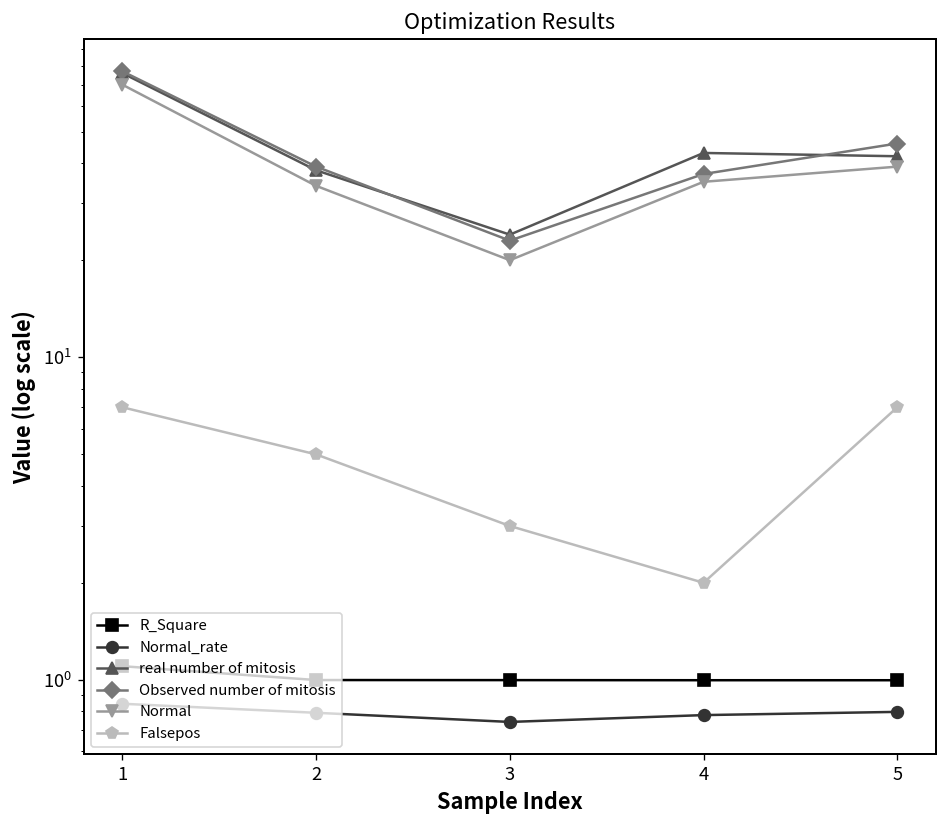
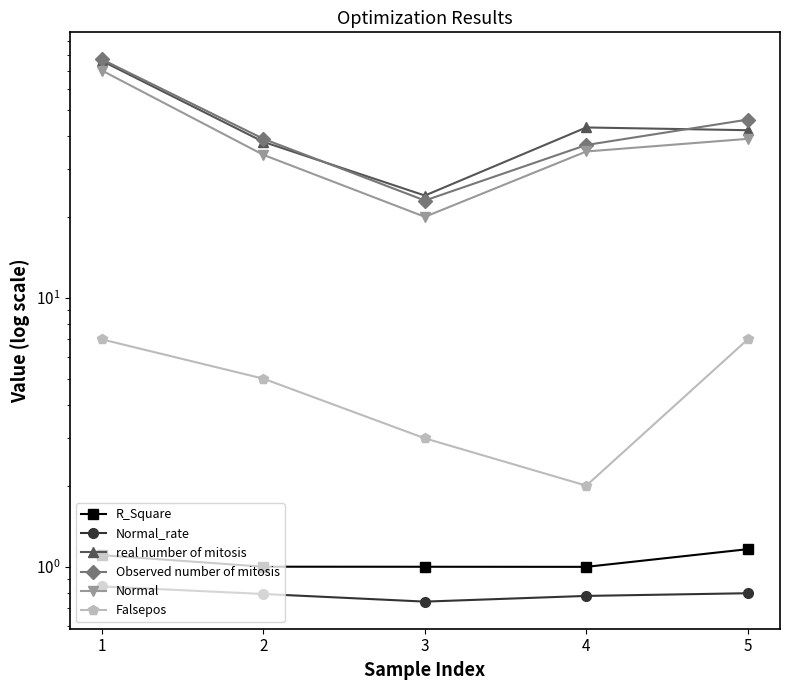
R_Square, 5: 1.00 -> 1.16
